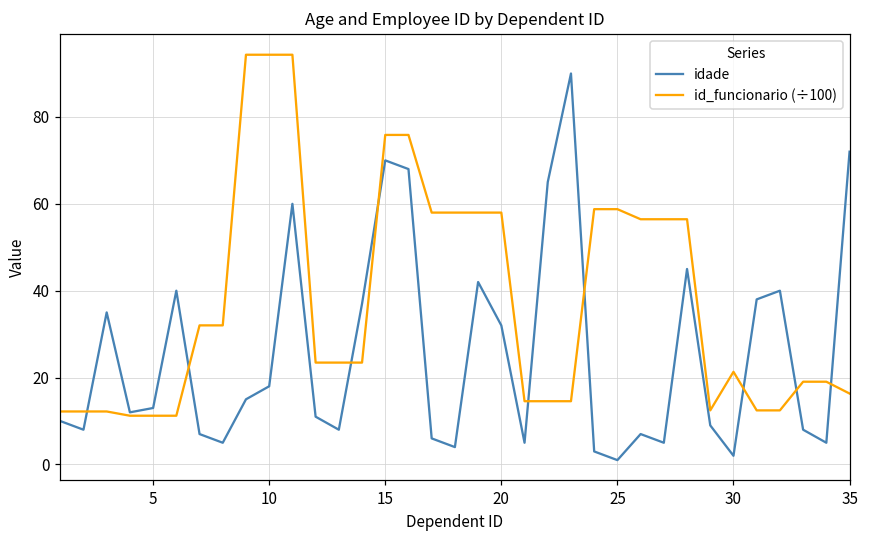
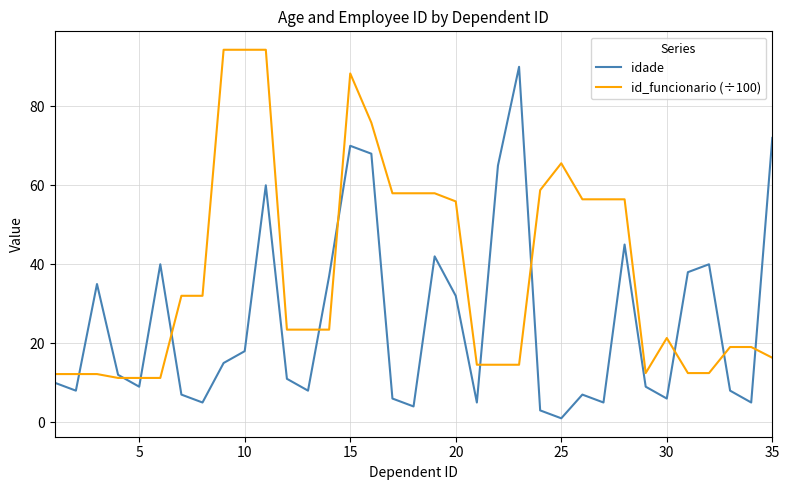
idade, 5: 13 -> 9
id_funcionario (÷100), 15: 76 -> 88
id_funcionario (÷100), 20: 58 -> 56
id_funcionario (÷100), 25: 59 -> 66
idade, 30: 2 -> 6
